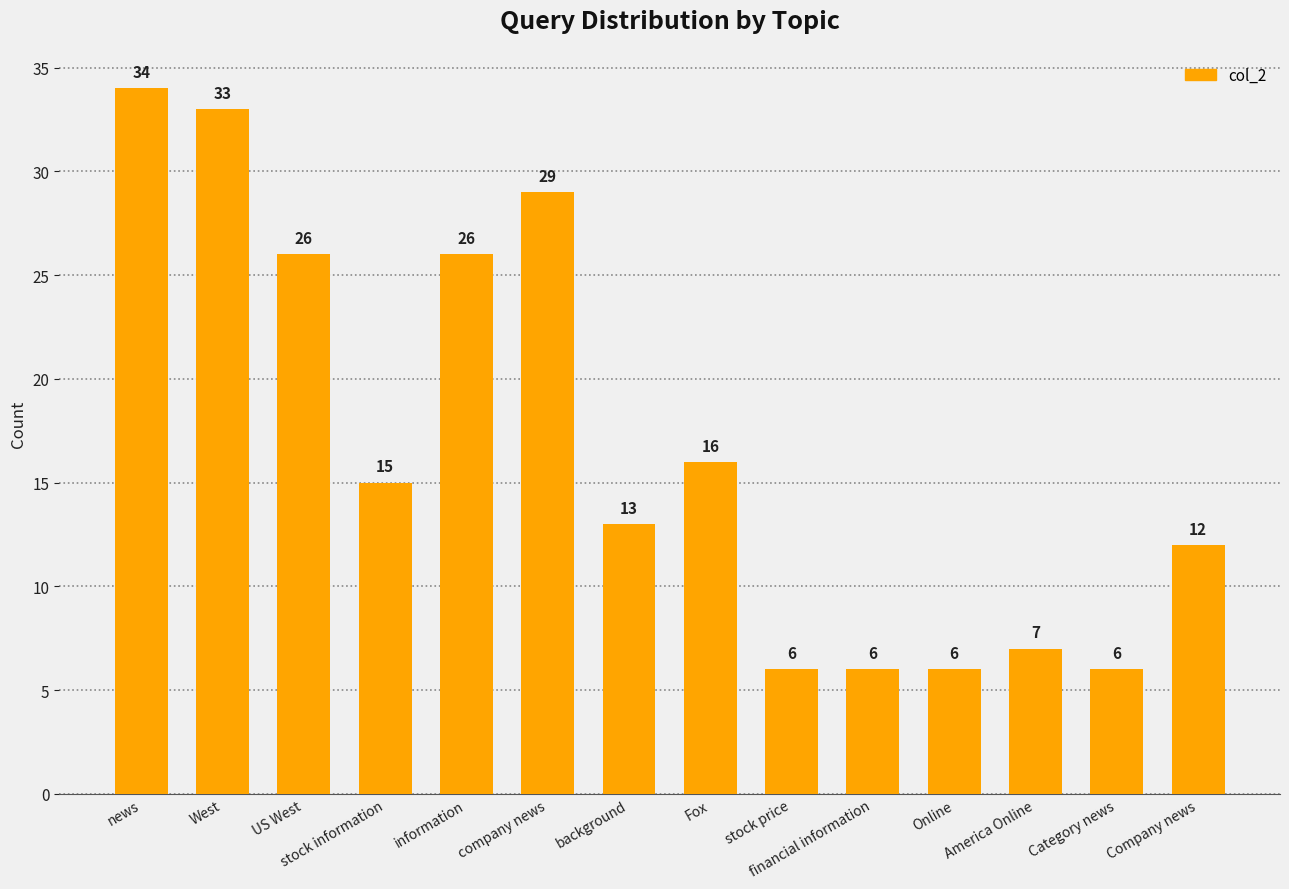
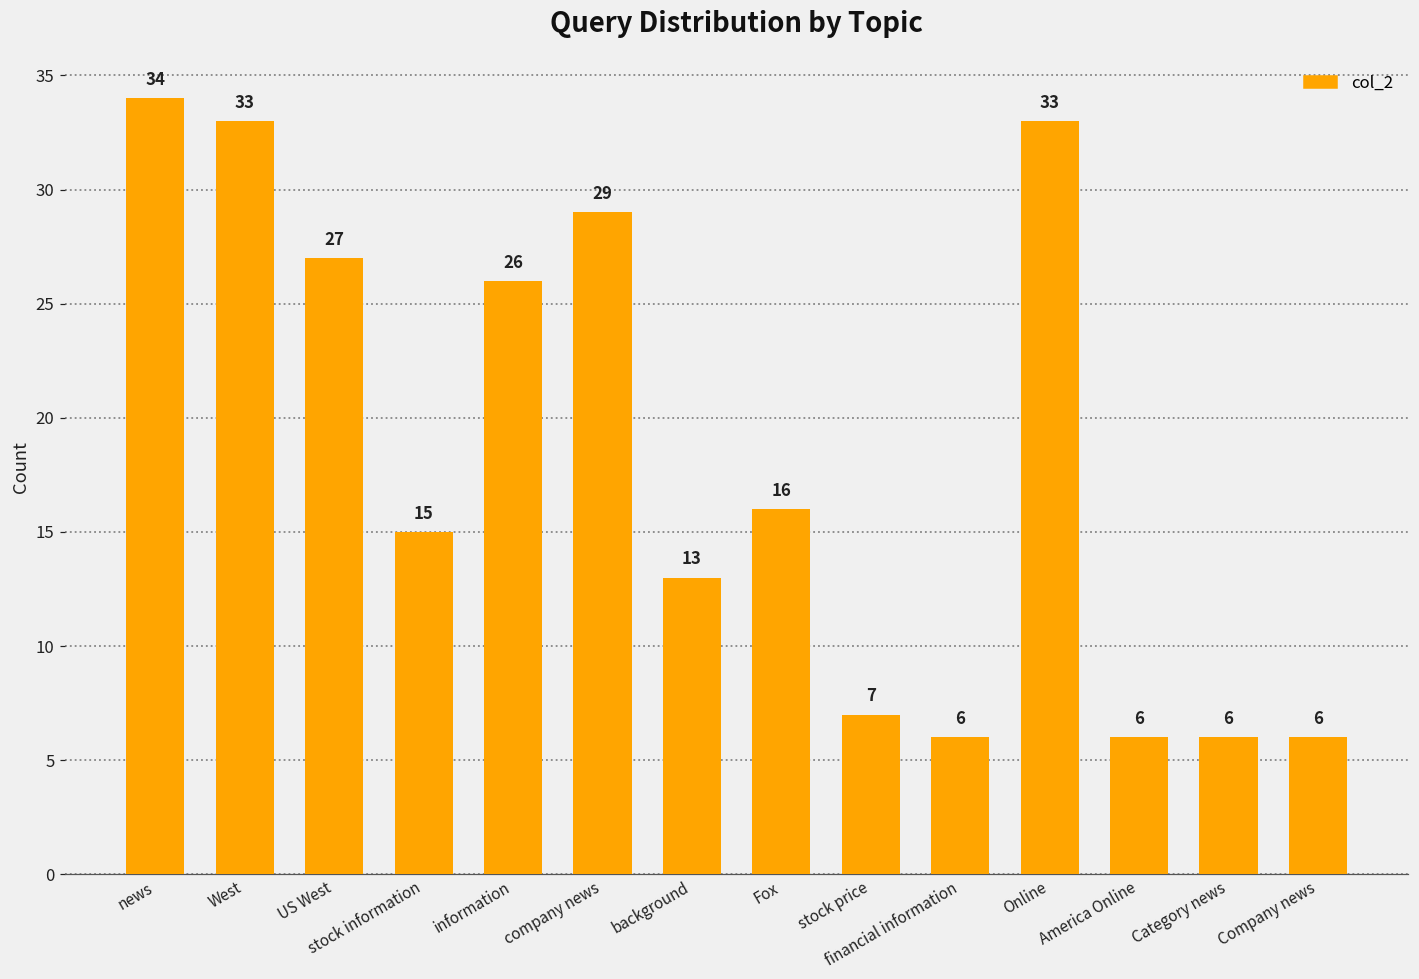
US West: 26 -> 27
stock price: 6 -> 7
Online: 6 -> 33
America Online: 7 -> 6
Company news: 12 -> 6
